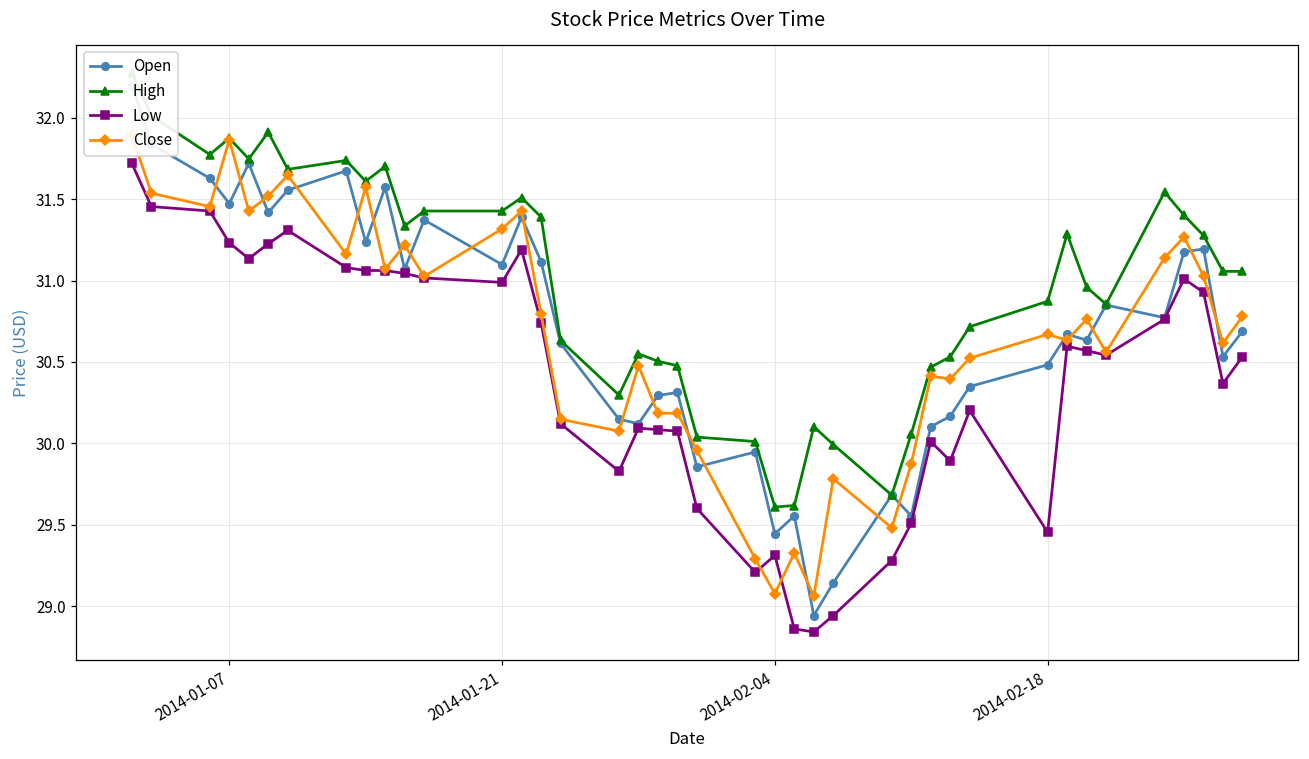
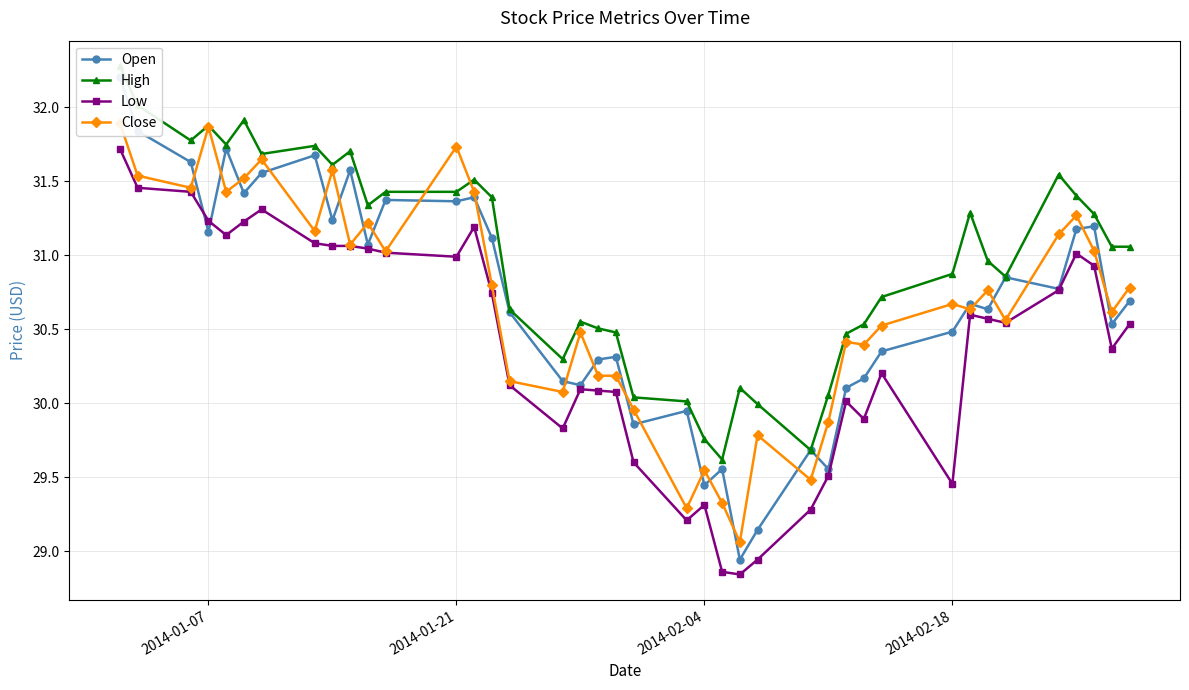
Open, 2014-01-07: 31.47 -> 31.16
Open, 2014-01-21: 31.10 -> 31.36
Close, 2014-01-21: 31.32 -> 31.73
High, 2014-02-04: 29.61 -> 29.76
Close, 2014-02-04: 29.08 -> 29.55
